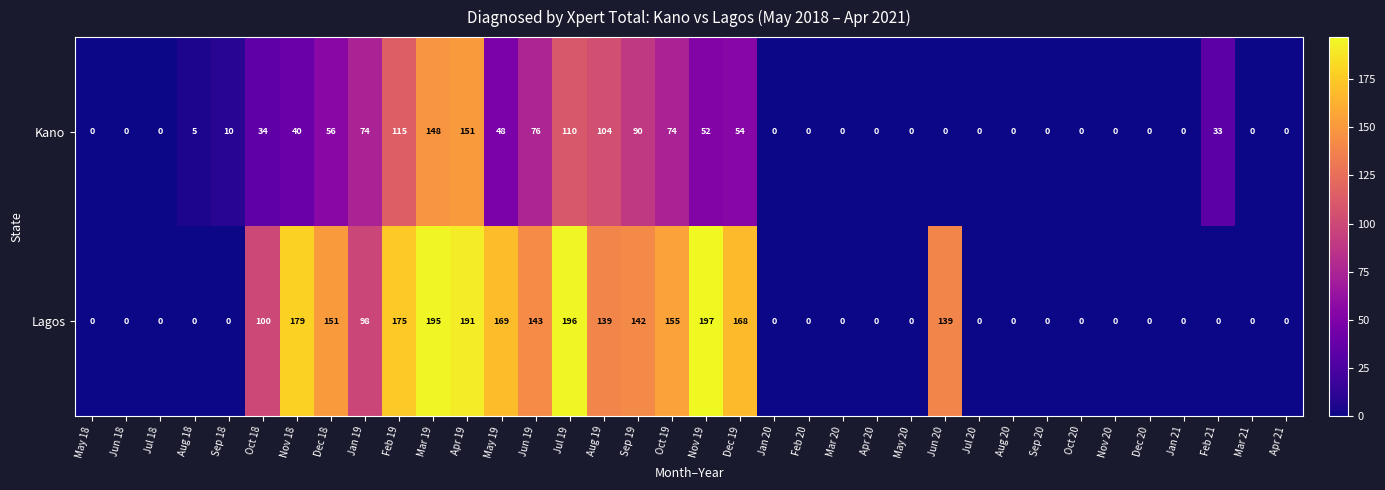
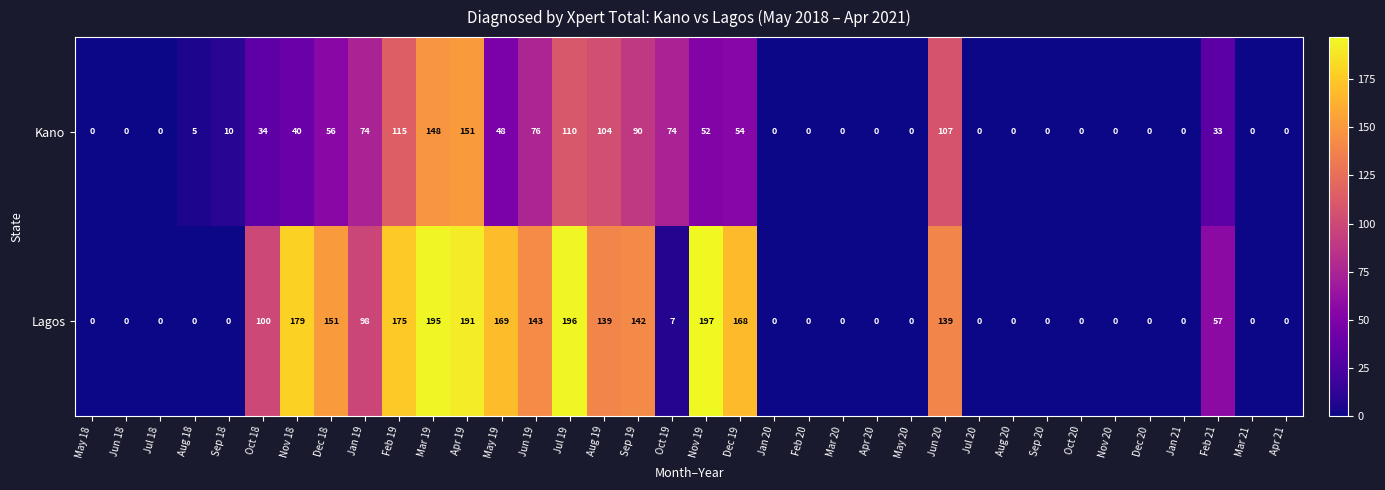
Kano, Jun 20: 0 -> 107
Lagos, Oct 19: 155 -> 7
Lagos, Feb 21: 0 -> 57
